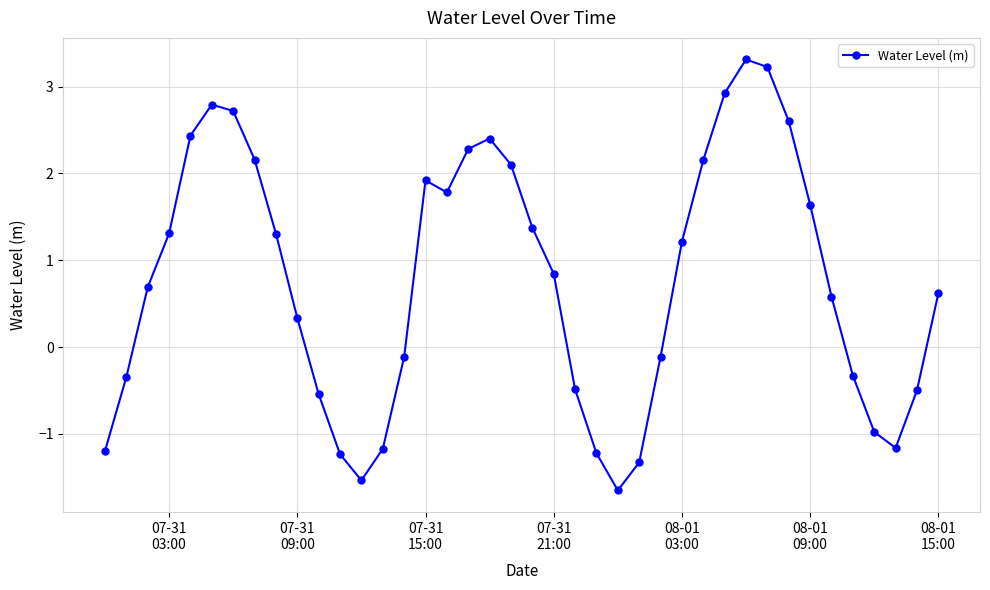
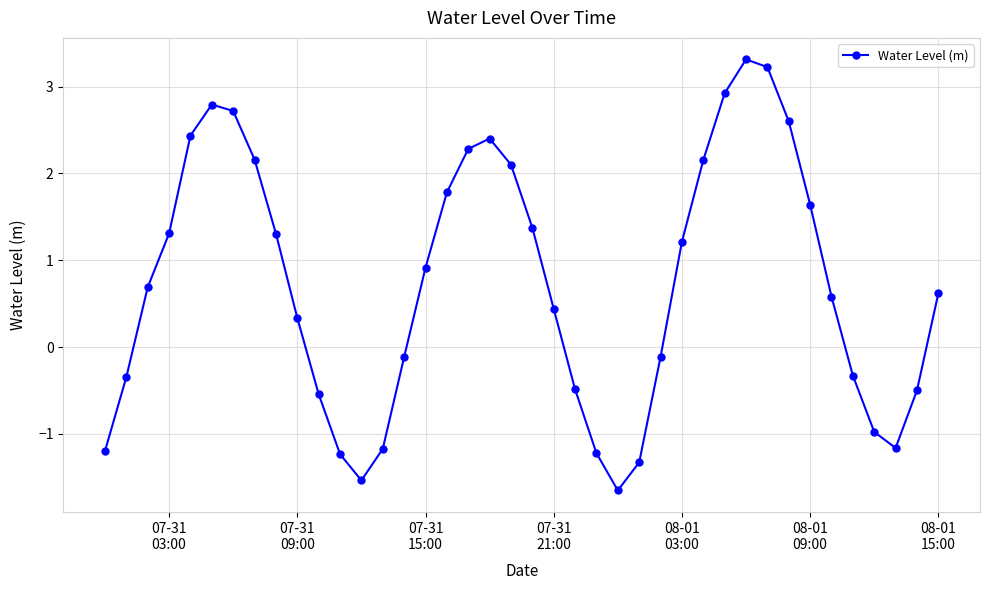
07-31 15:00: 1.9 -> 0.9
07-31 21:00: 0.8 -> 0.4
